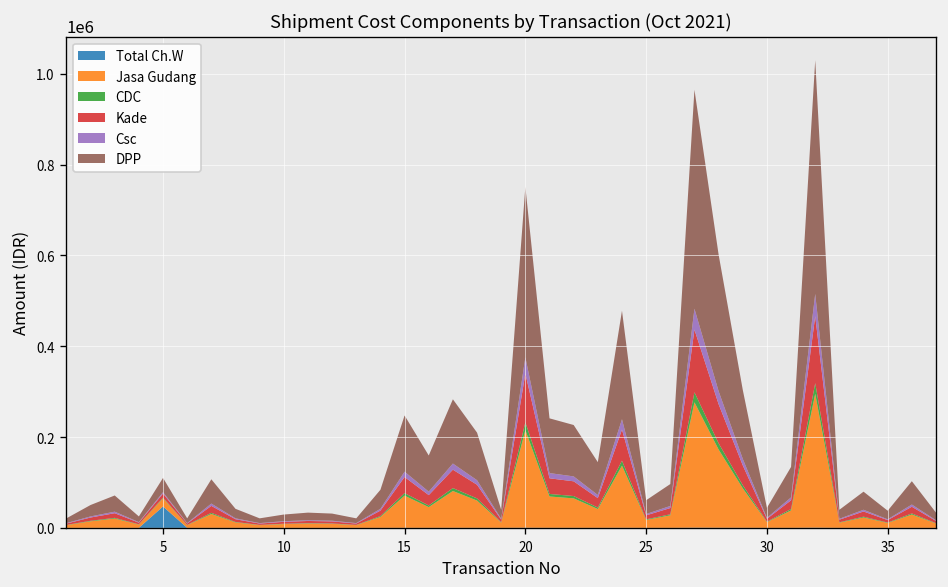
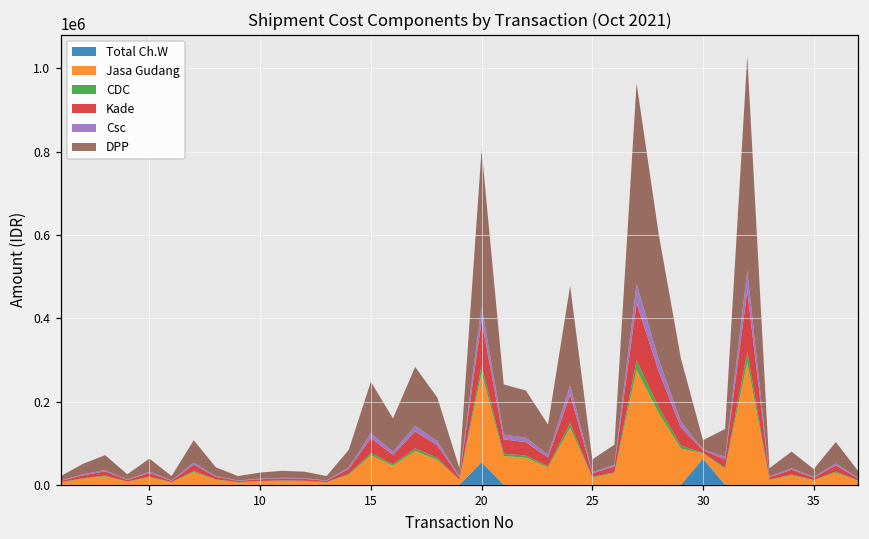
Total Ch.W, 5: 50000 -> 0
Total Ch.W, 20: 0 -> 50000
Total Ch.W, 30: 0 -> 60000
